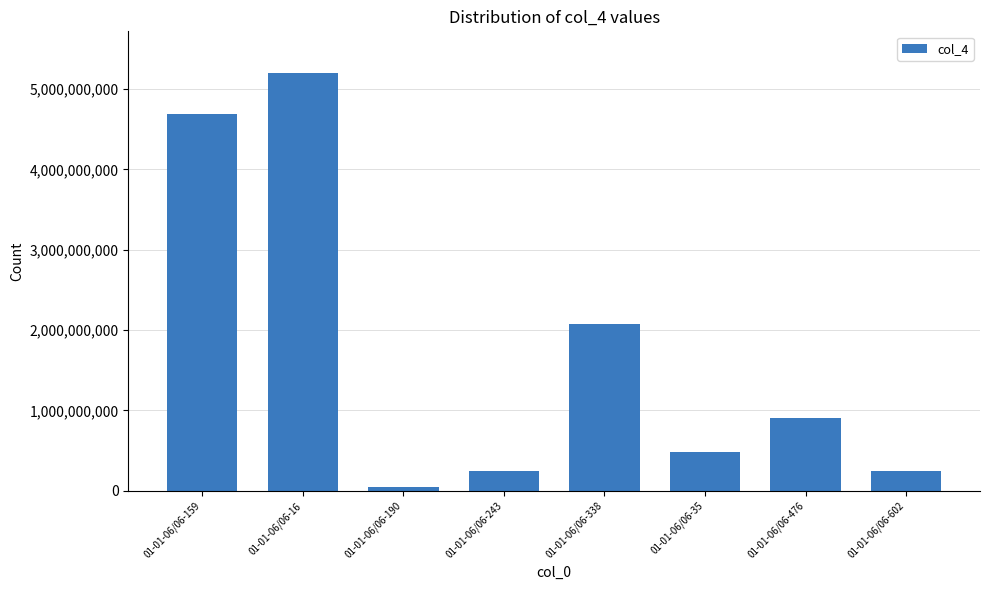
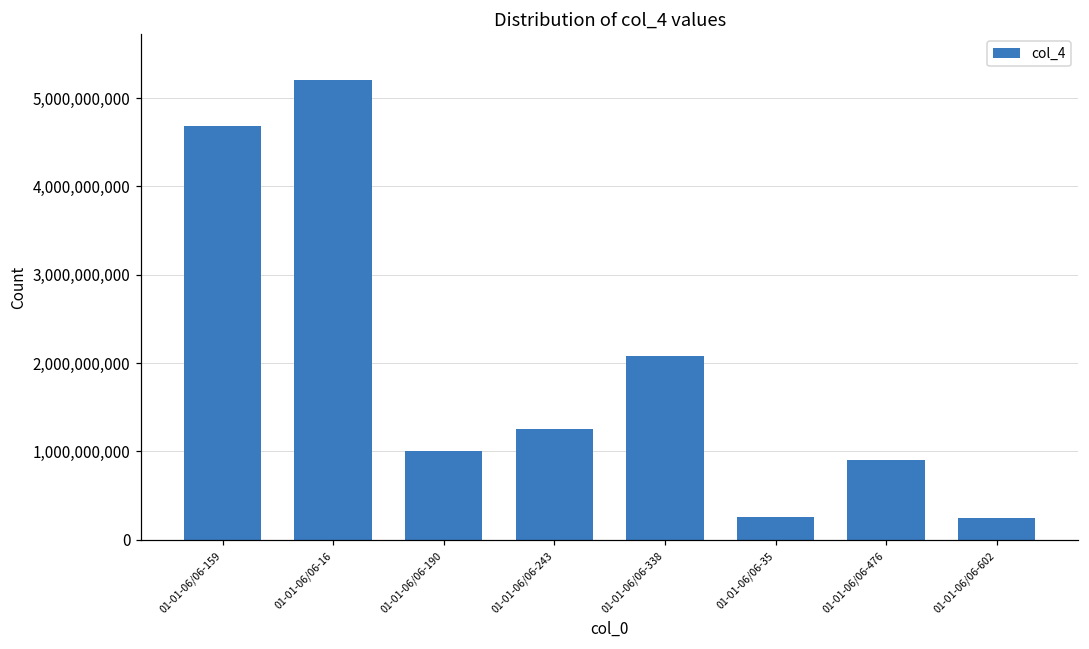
01-01-06/06-190: 0 -> 1,000,000,000
01-01-06/06-243: 200,000,000 -> 1,300,000,000
01-01-06/06-35: 500,000,000 -> 300,000,000
